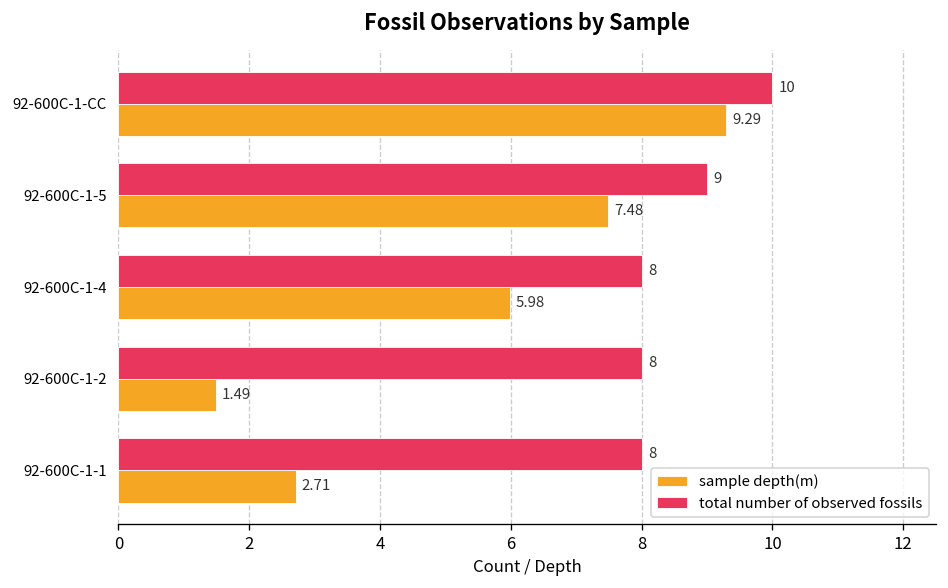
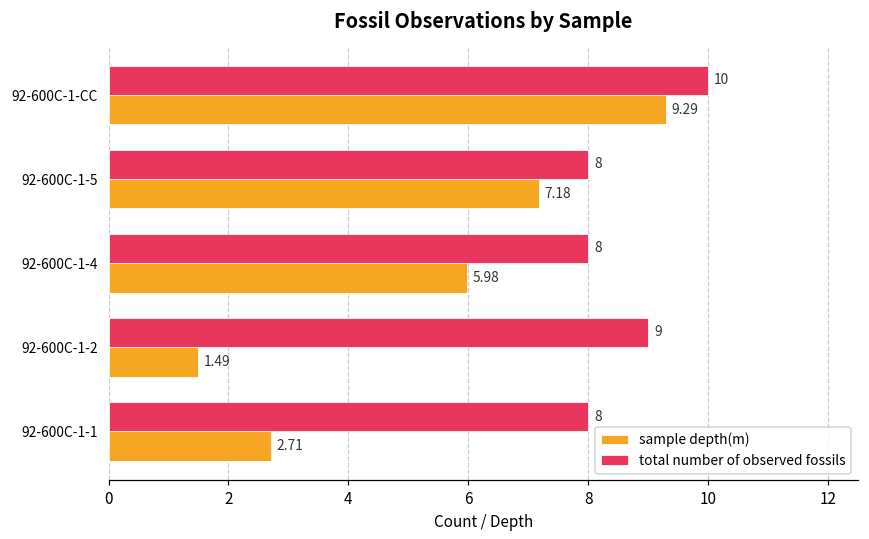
total number of observed fossils, 92-600C-1-5: 9 -> 8
sample depth(m), 92-600C-1-5: 7.48 -> 7.18
total number of observed fossils, 92-600C-1-2: 8 -> 9
